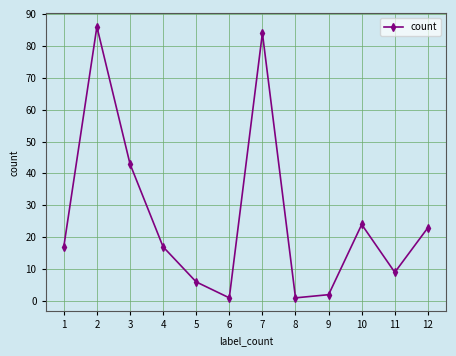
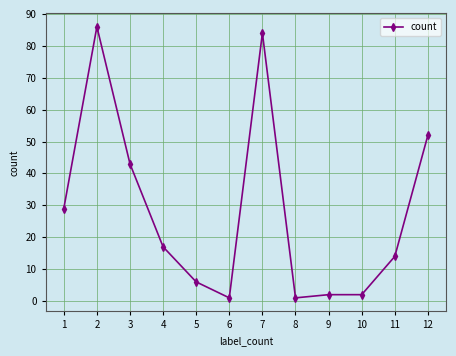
1: 17 -> 29
10: 24 -> 2
11: 9 -> 14
12: 23 -> 52
